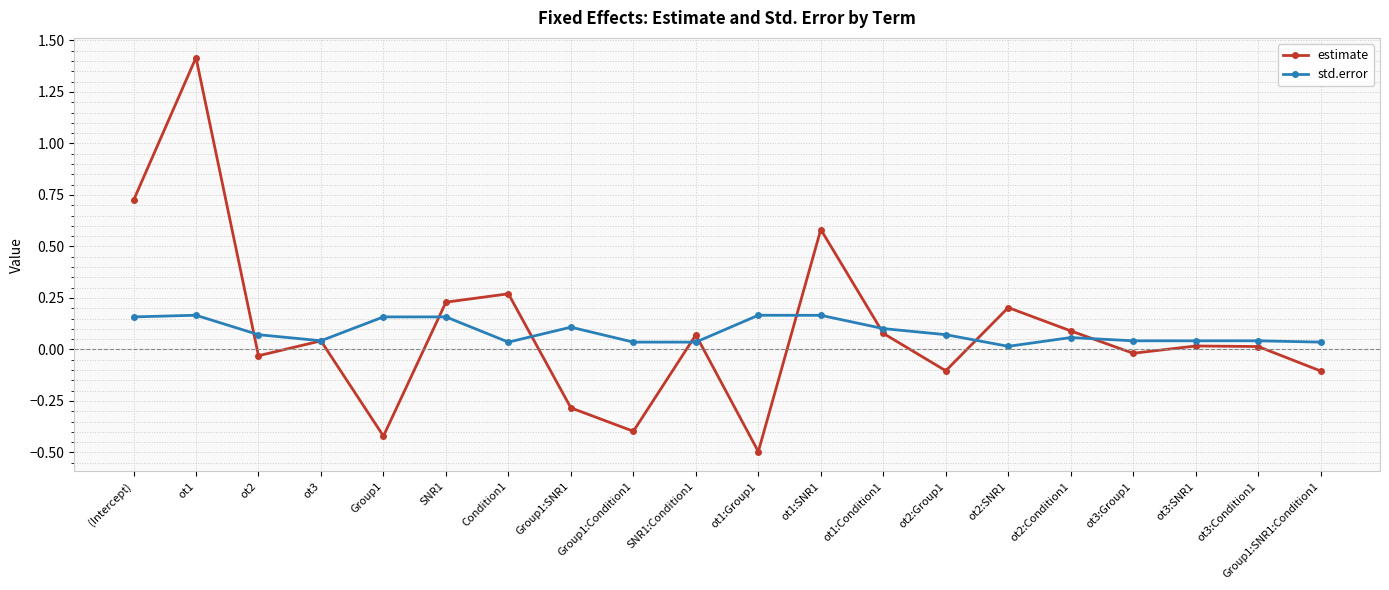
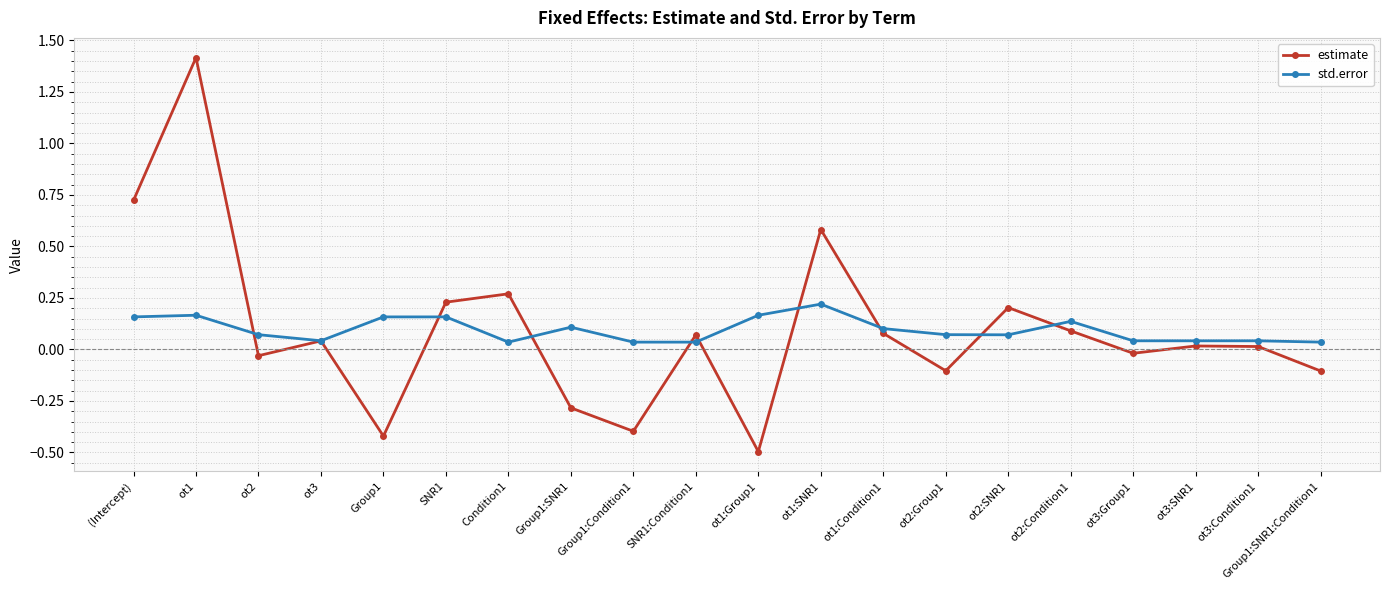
std.error, ot1:SNR1: 0.17 -> 0.22
std.error, ot2:SNR1: 0.02 -> 0.07
std.error, ot2:Condition1: 0.06 -> 0.14
